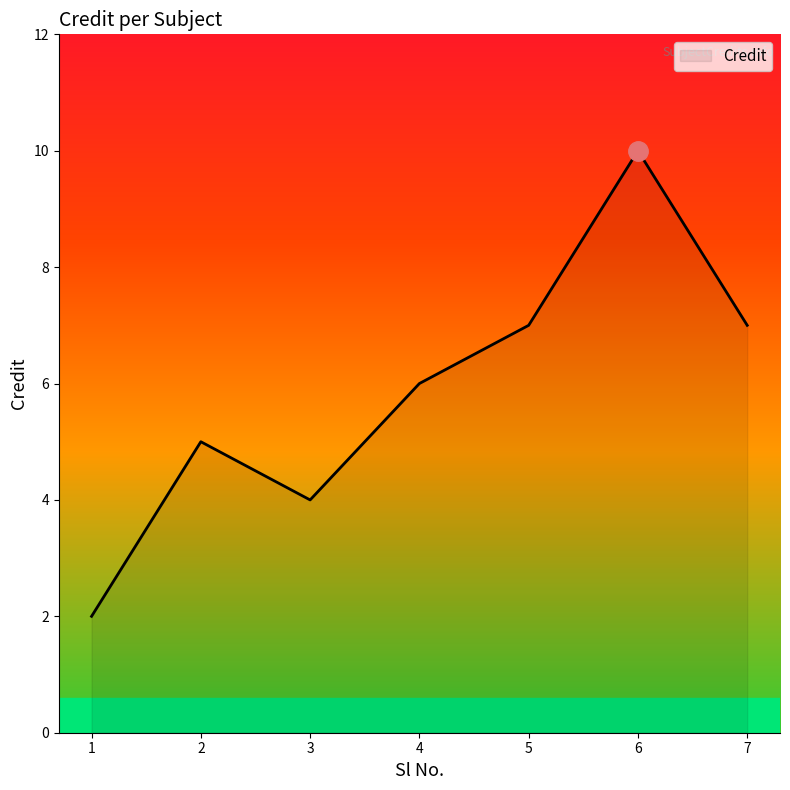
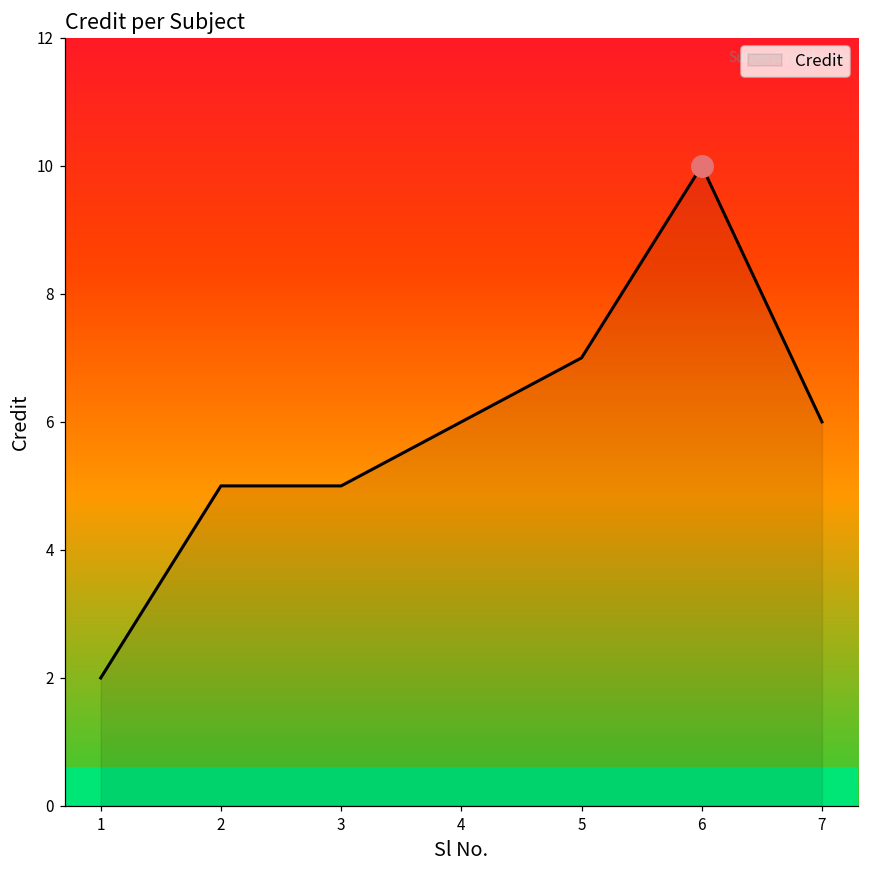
Credit, 3: 4 -> 5
Credit, 7: 7 -> 6
